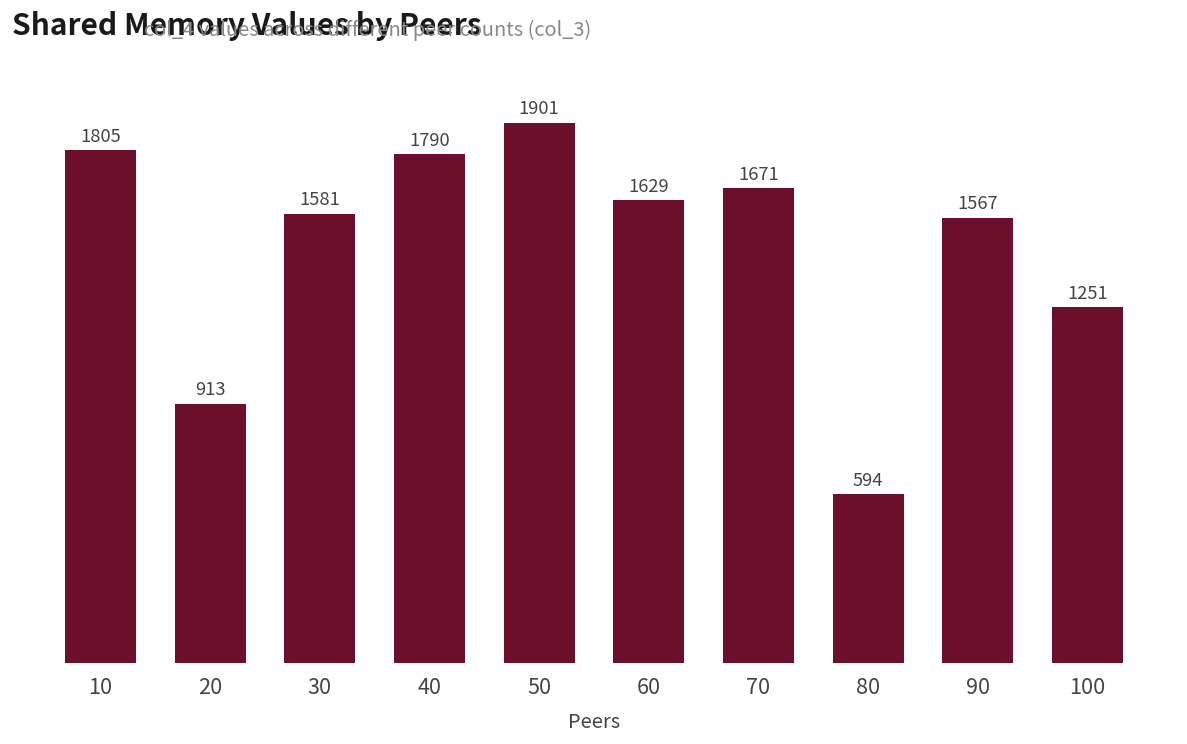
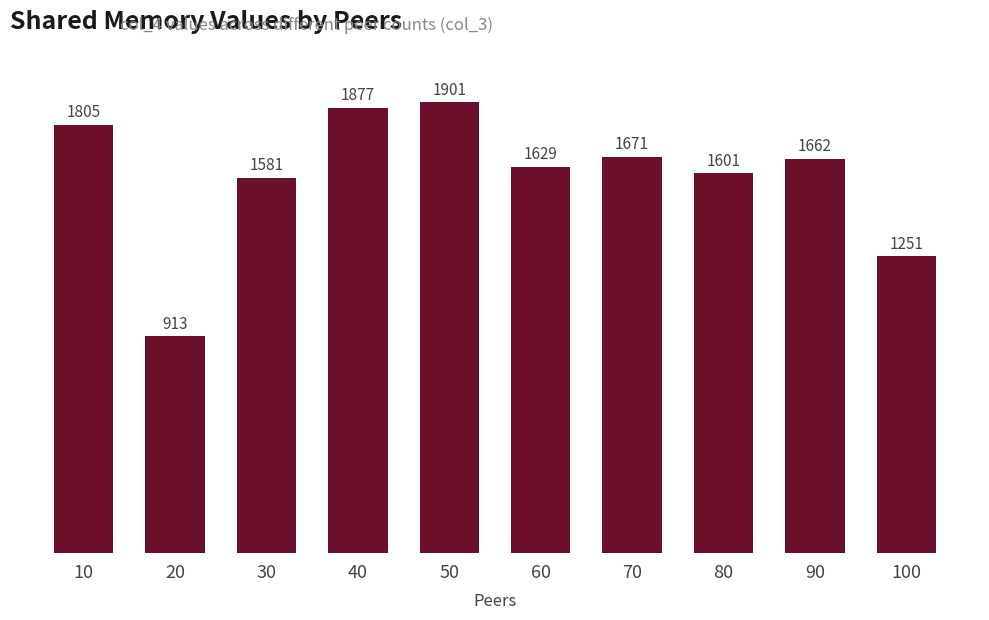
40: 1790 -> 1877
80: 594 -> 1601
90: 1567 -> 1662
